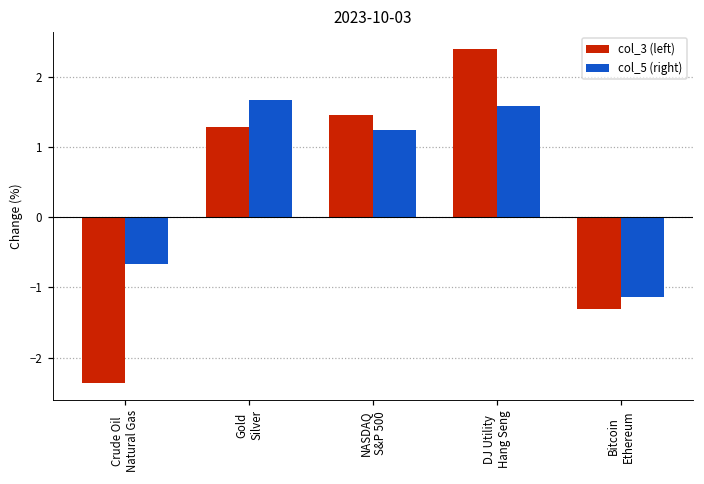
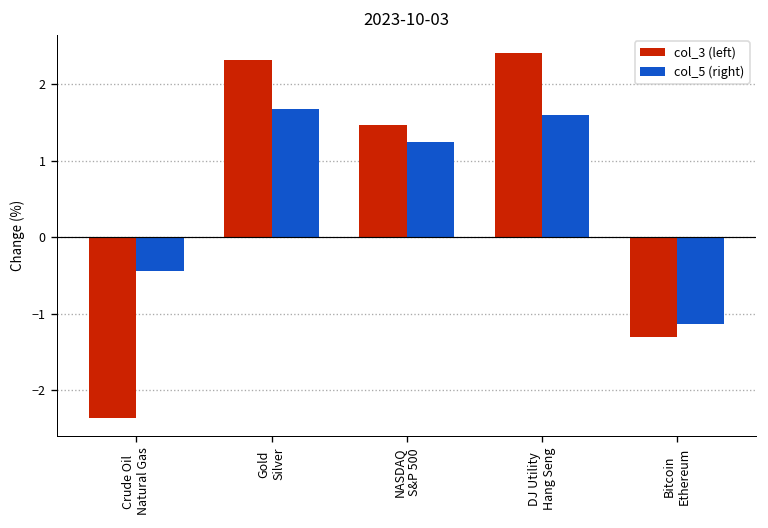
col_5 (right), Crude Oil Natural Gas: -0.7 -> -0.4
col_3 (left), Gold Silver: 1.3 -> 2.3
